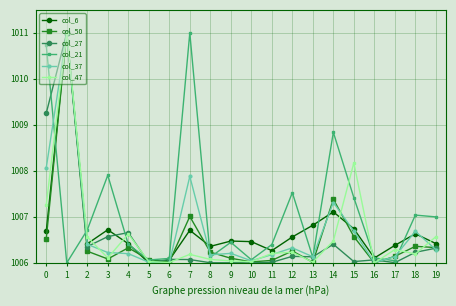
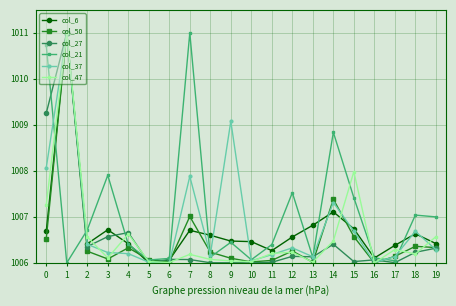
col_6, 8: 1006.4 -> 1006.6
col_37, 9: 1006.2 -> 1009.1
col_47, 15: 1008.2 -> 1008.0
